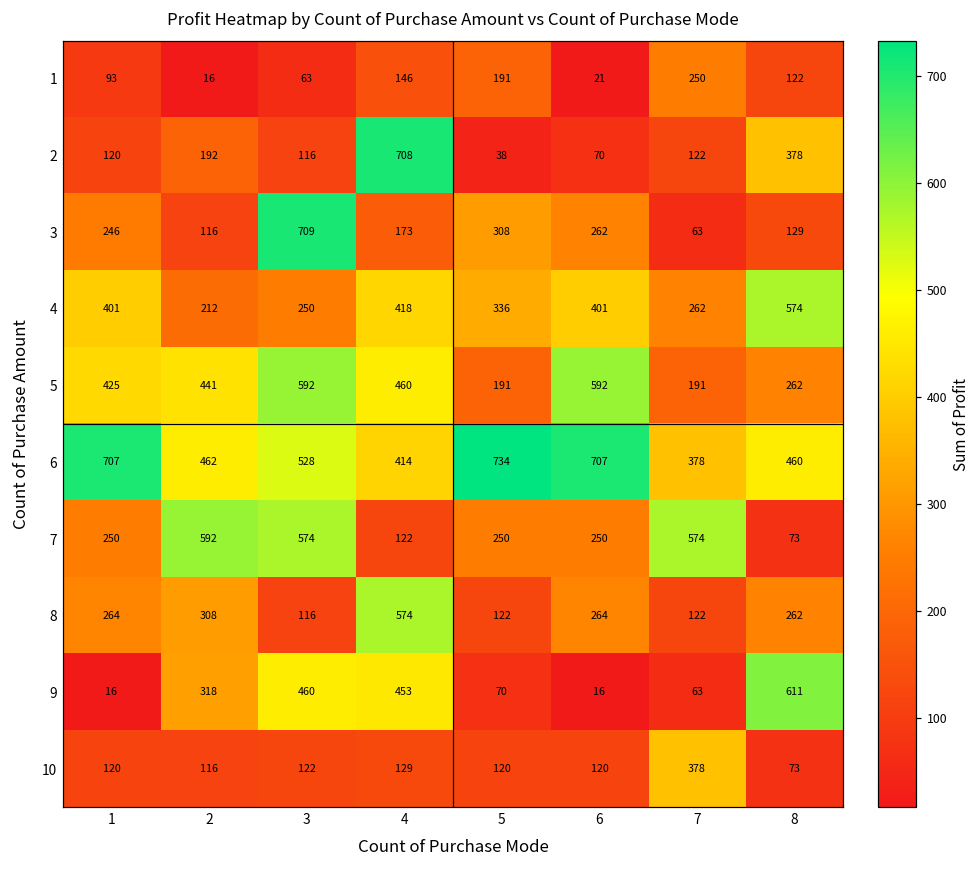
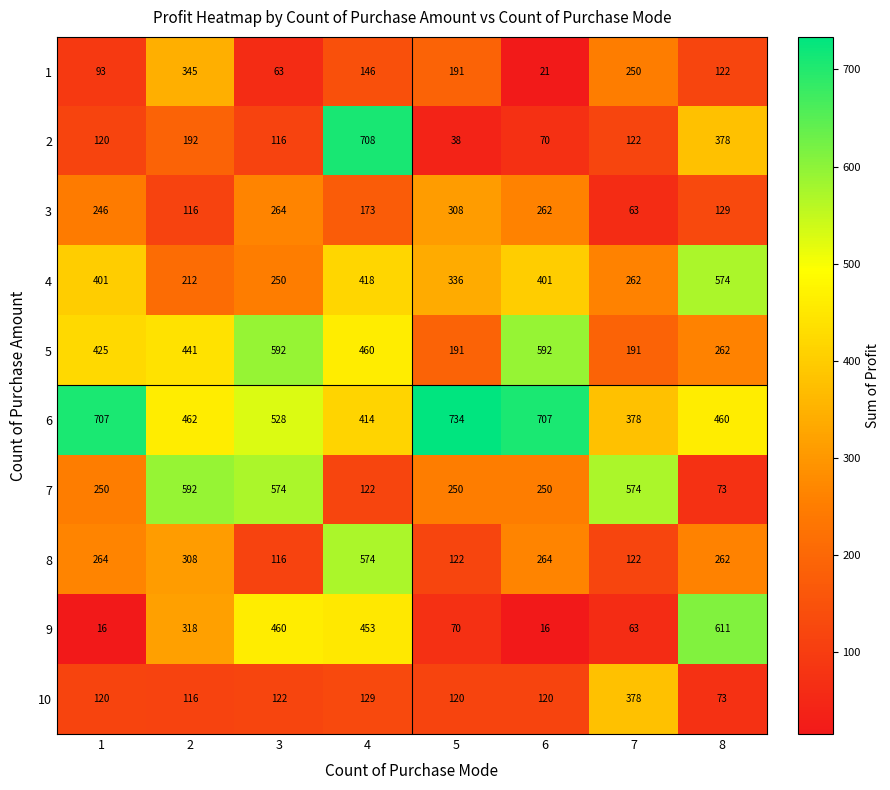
1, 2: 16 -> 345
3, 3: 709 -> 264
